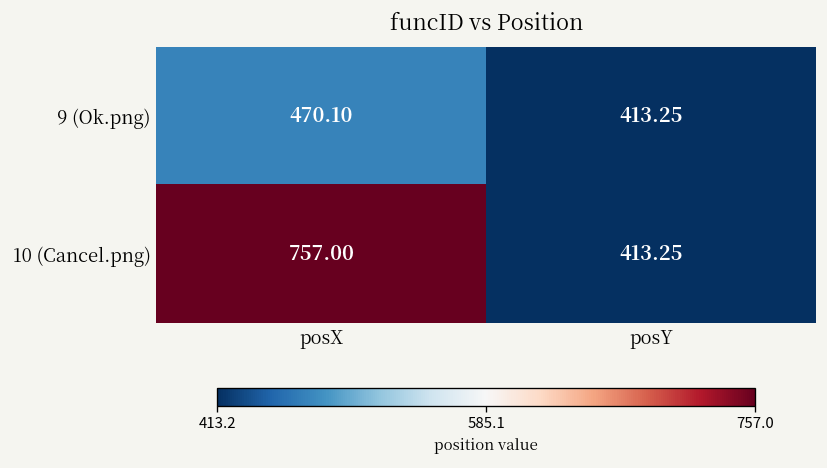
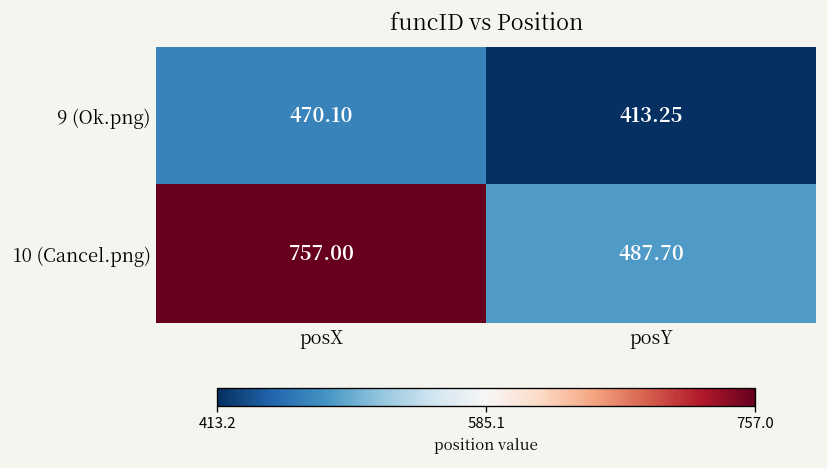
10 (Cancel.png), posY: 413.25 -> 487.70
